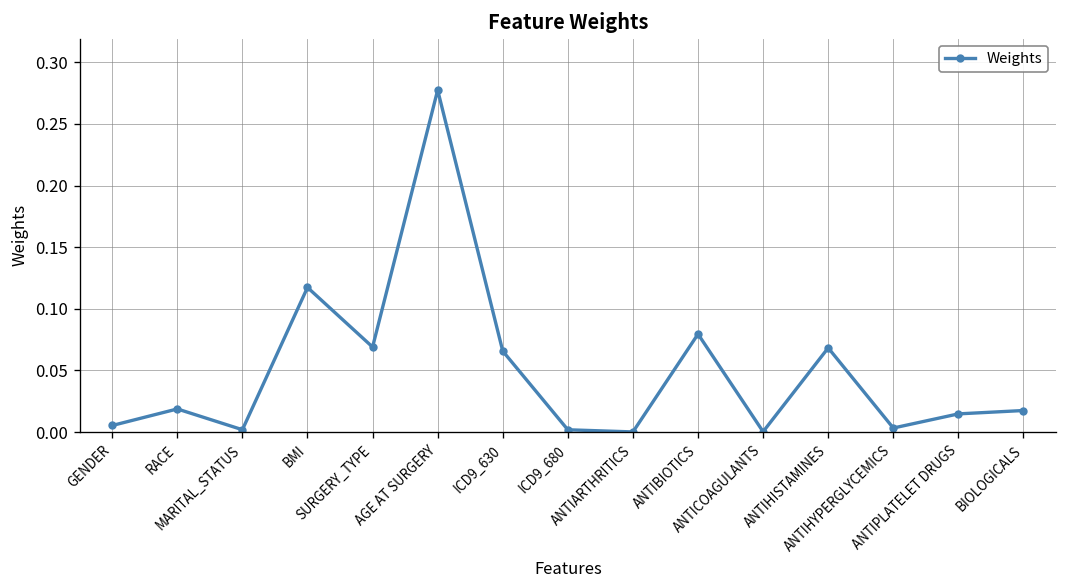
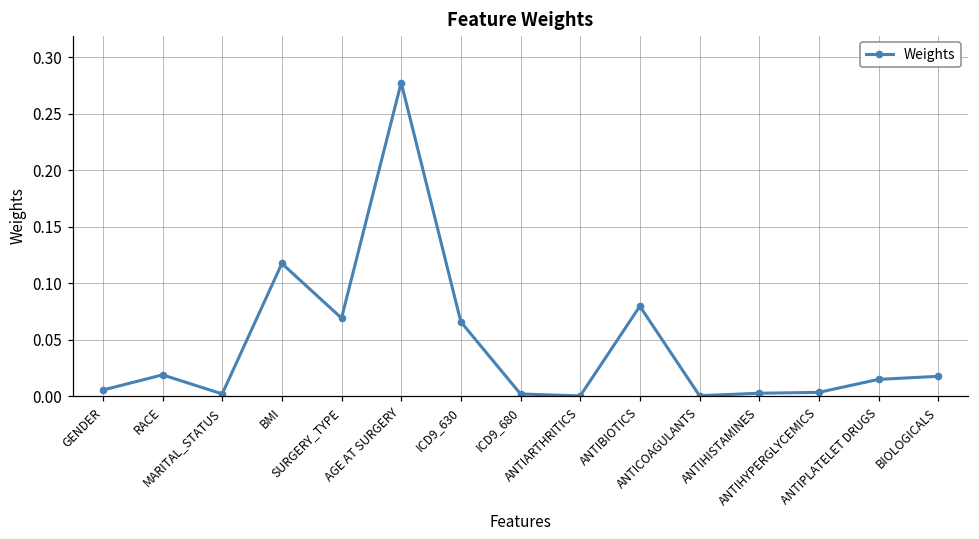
ANTIHISTAMINES: 0.068 -> 0.002
